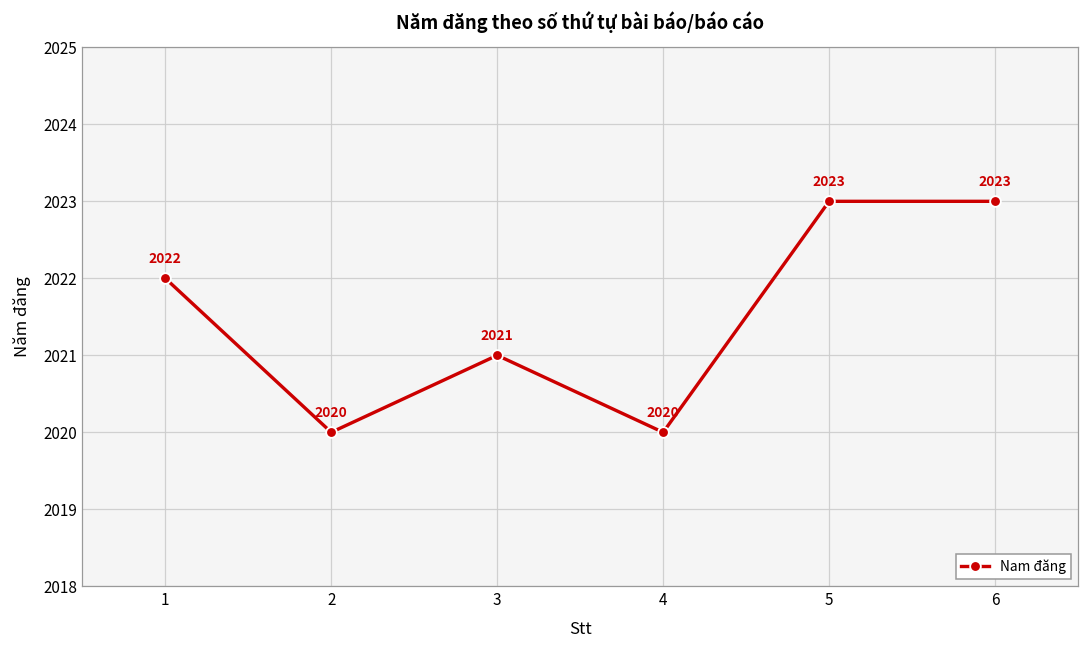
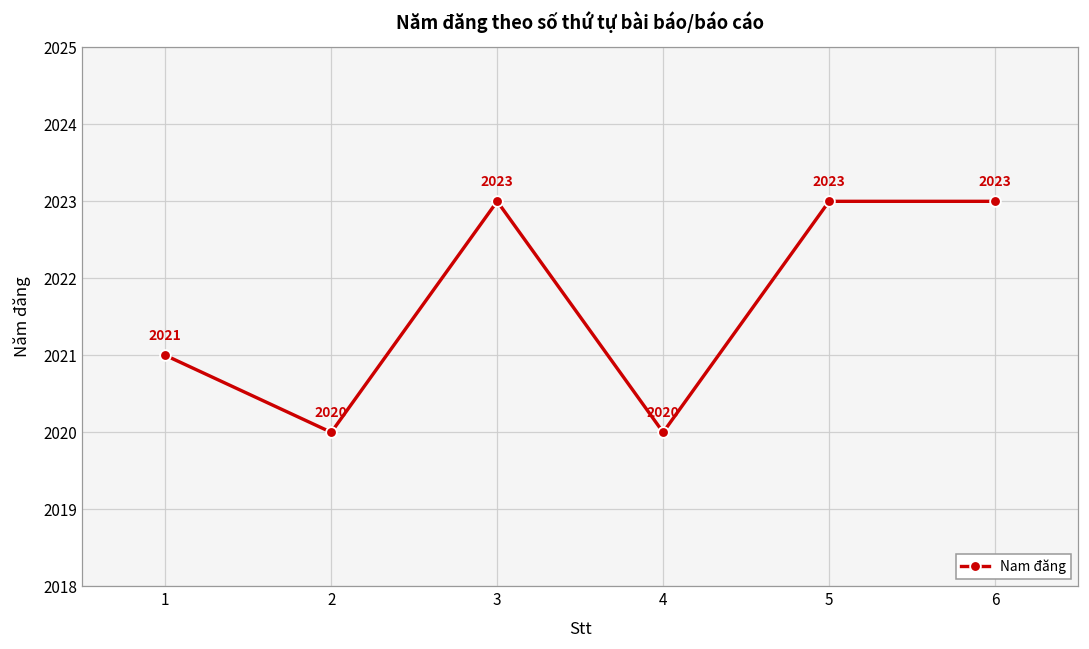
1: 2022 -> 2021
3: 2021 -> 2023
